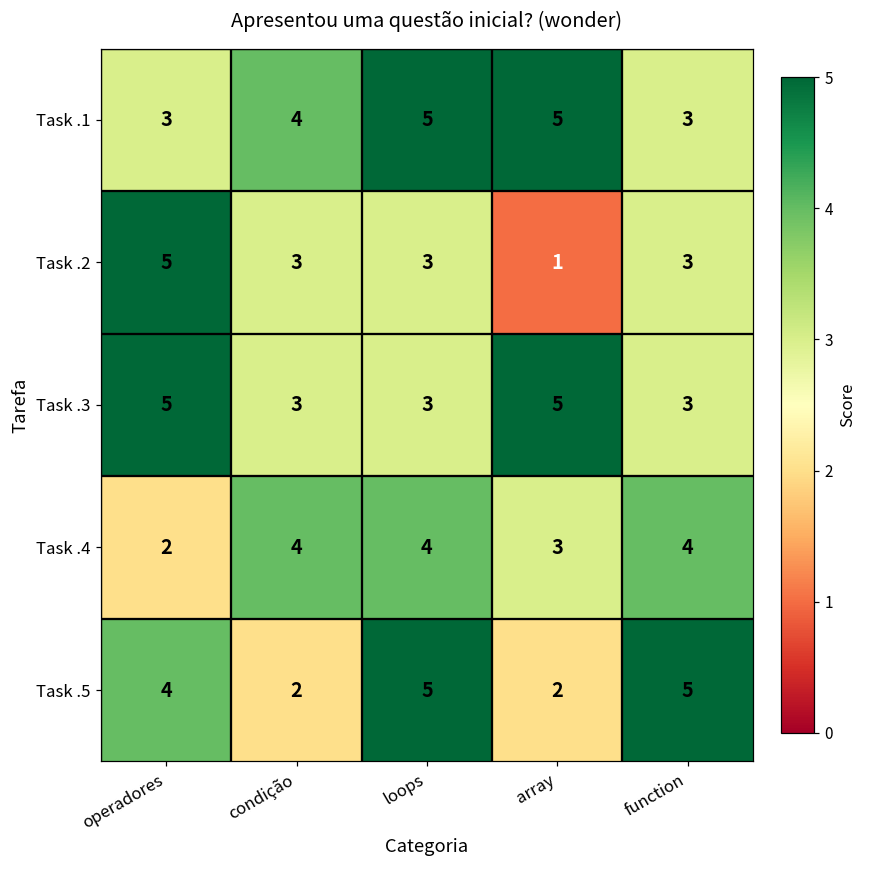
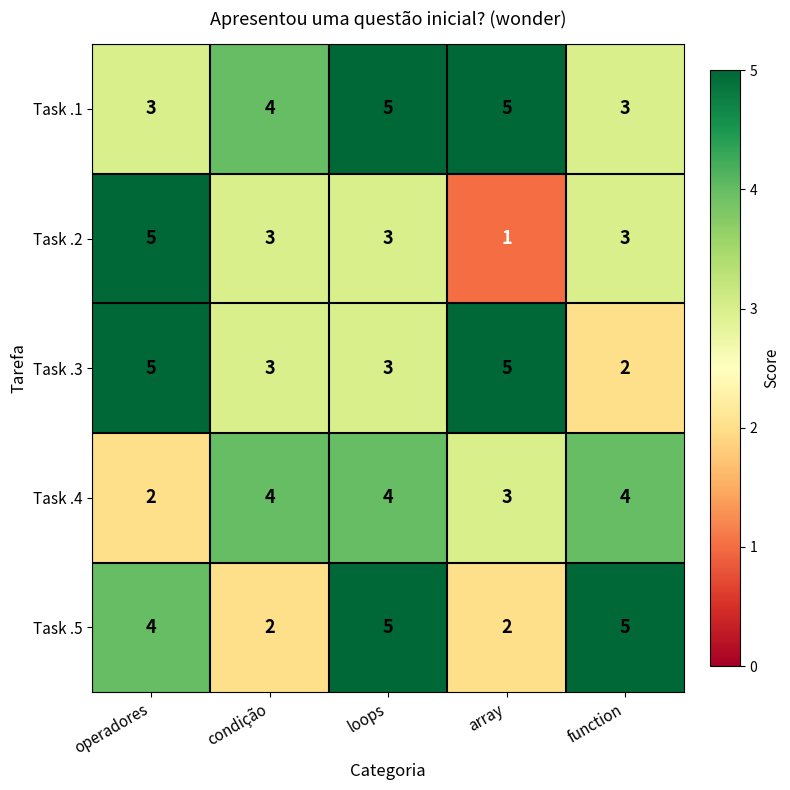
Task .3, function: 3 -> 2
